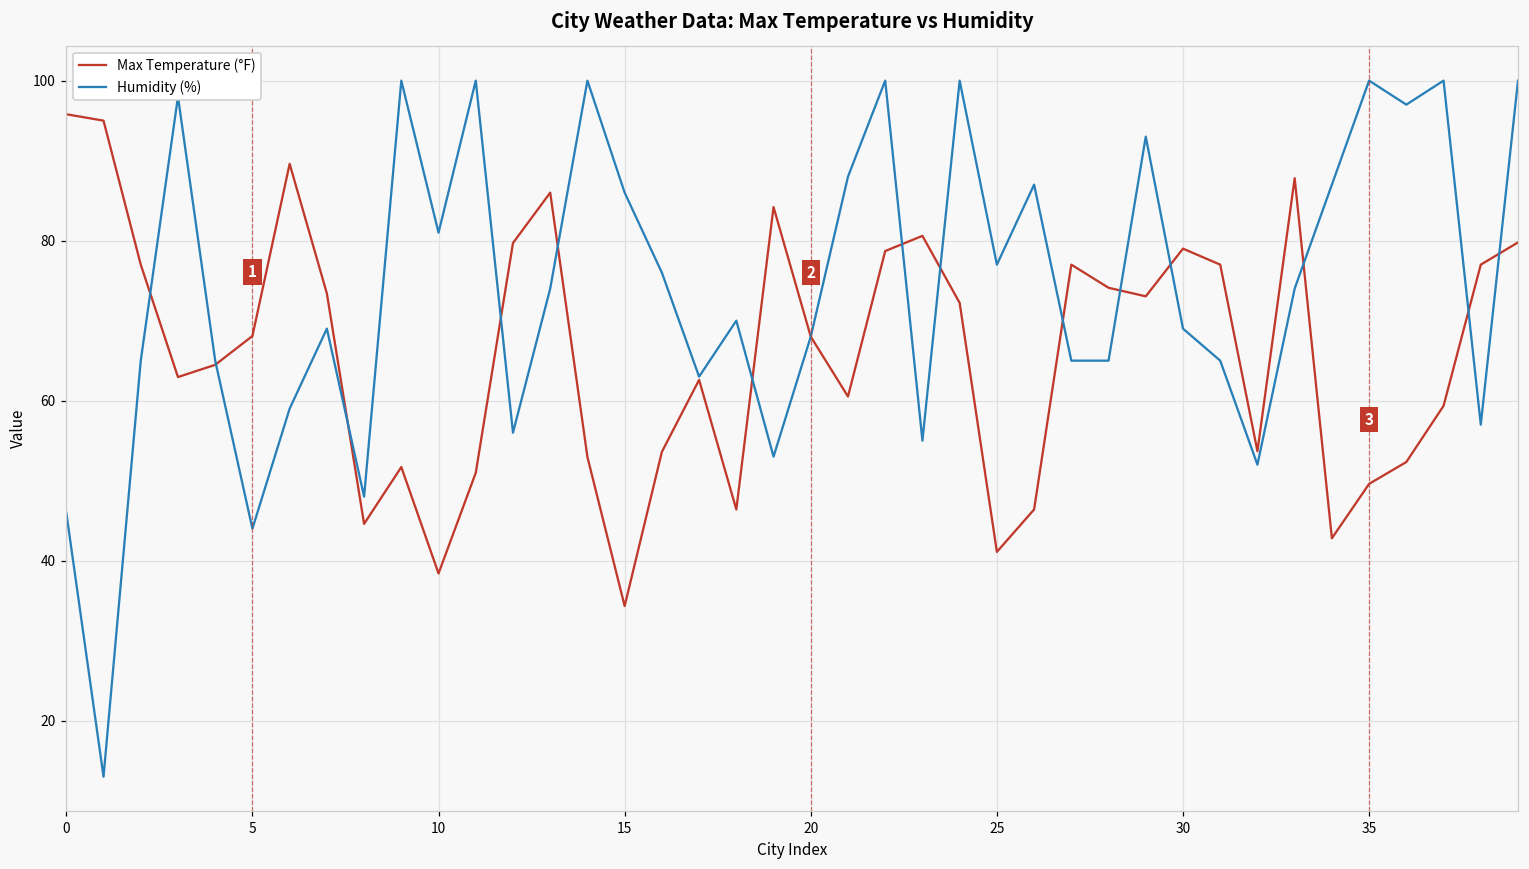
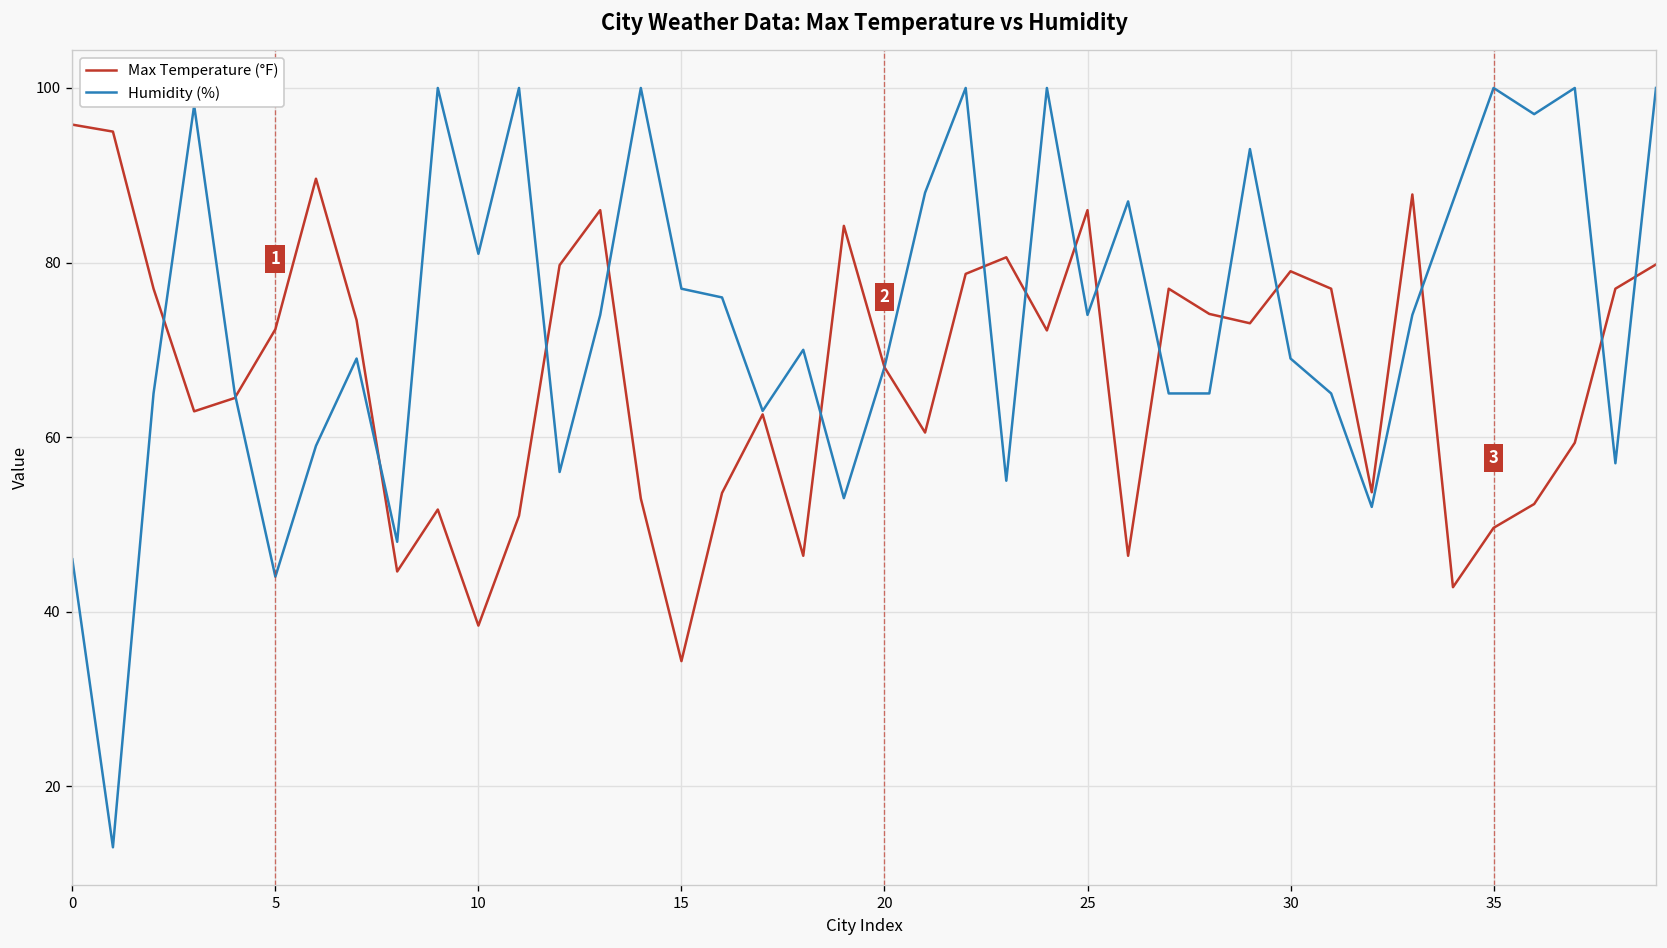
Max Temperature (°F), 5: 68 -> 72
Humidity (%), 15: 86 -> 77
Max Temperature (°F), 25: 41 -> 86
Humidity (%), 25: 77 -> 74
